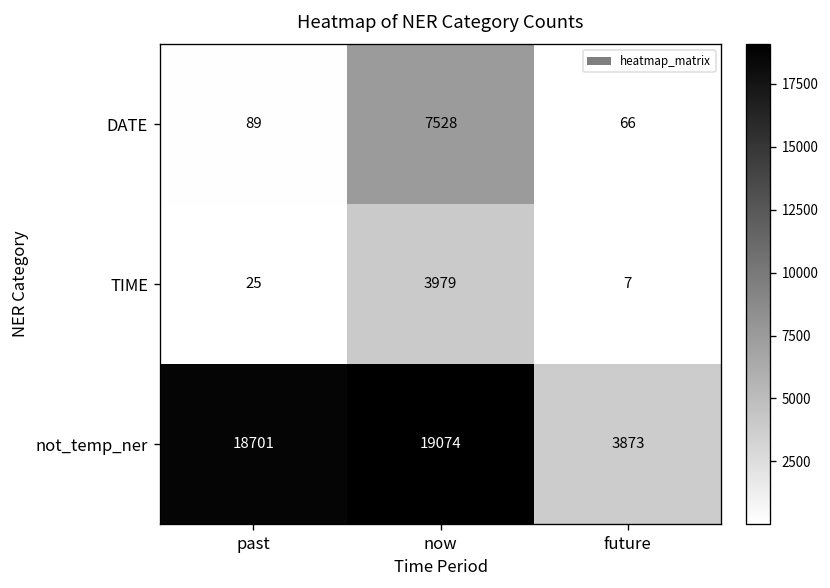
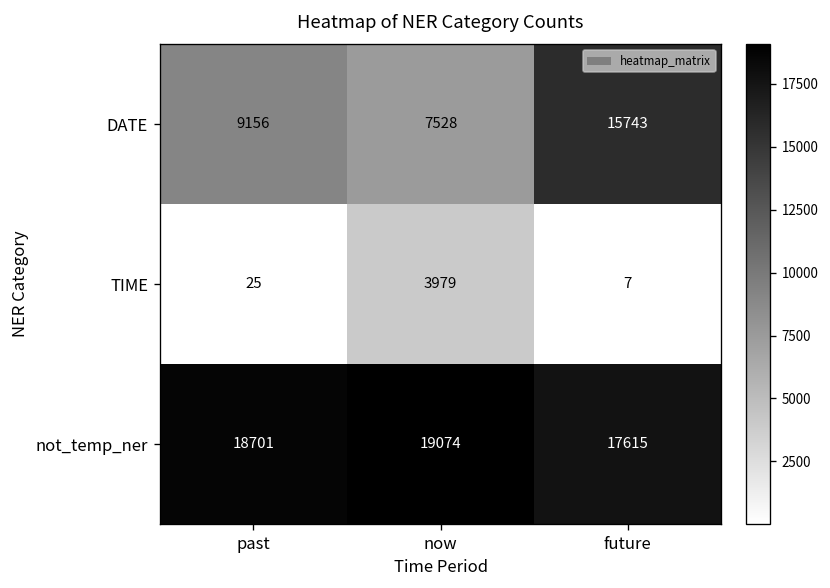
DATE, past: 89 -> 9156
DATE, future: 66 -> 15743
not_temp_ner, future: 3873 -> 17615
